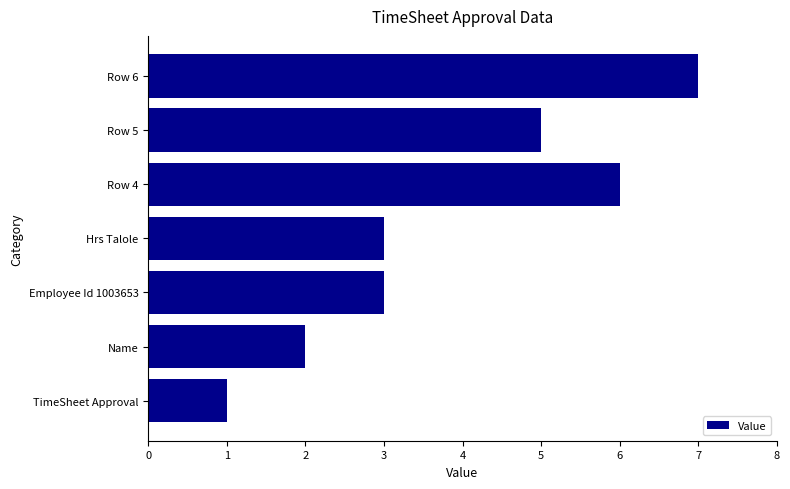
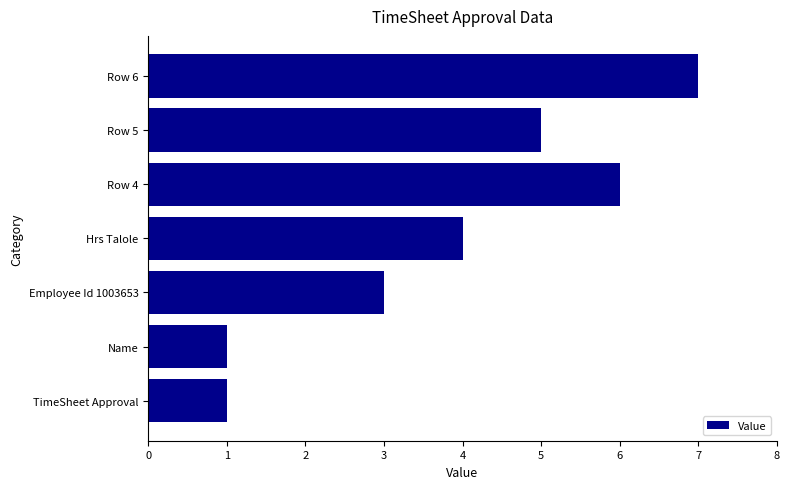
Hrs Talole: 3 -> 4
Name: 2 -> 1
